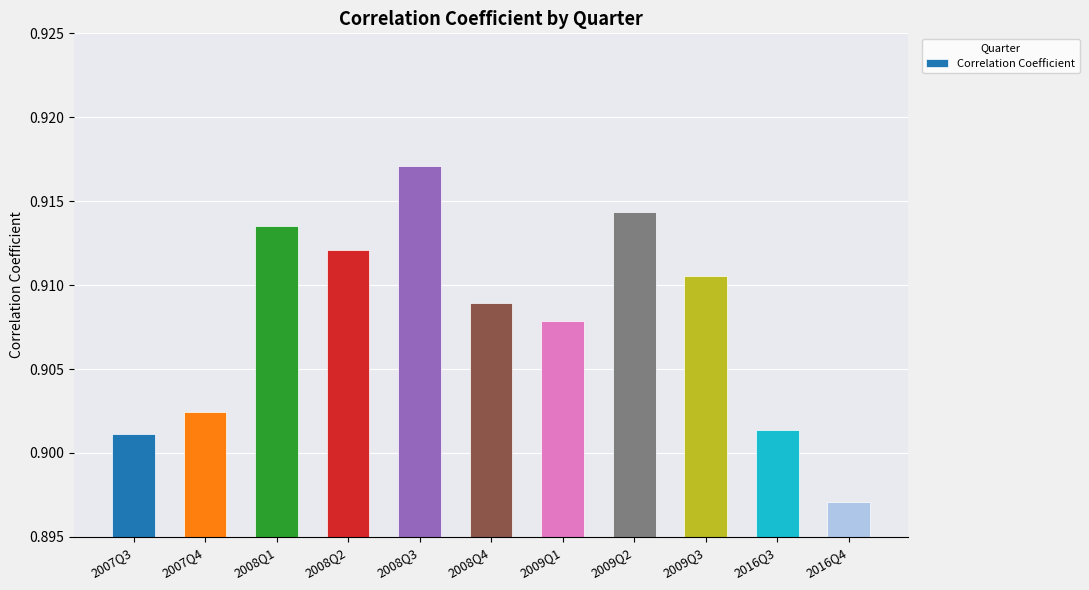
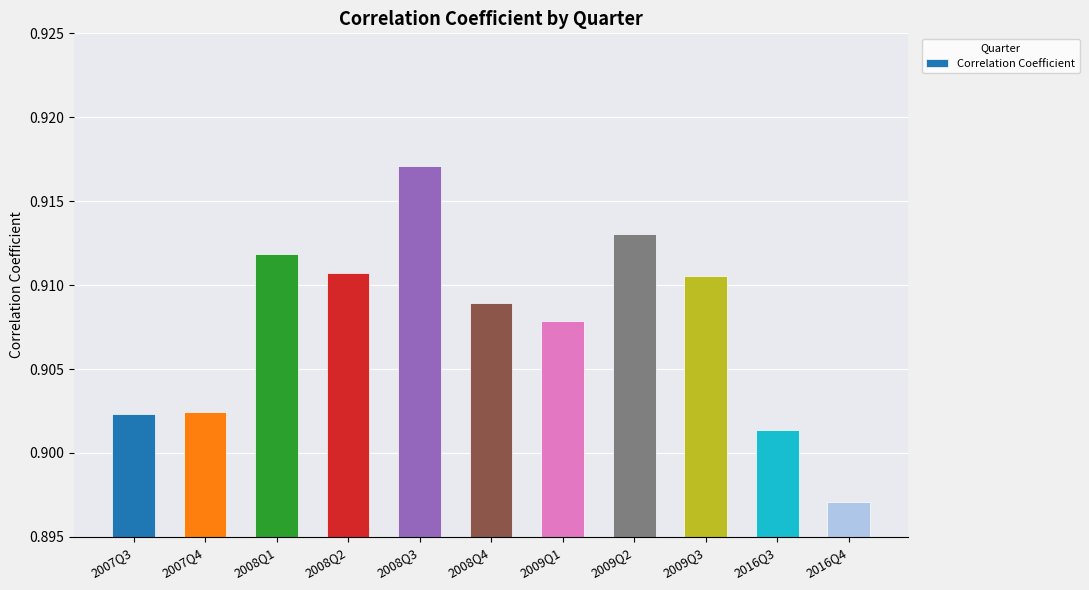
2007Q3: 0.9011 -> 0.9023
2008Q1: 0.9135 -> 0.9118
2008Q2: 0.9121 -> 0.9107
2009Q2: 0.9143 -> 0.9131
